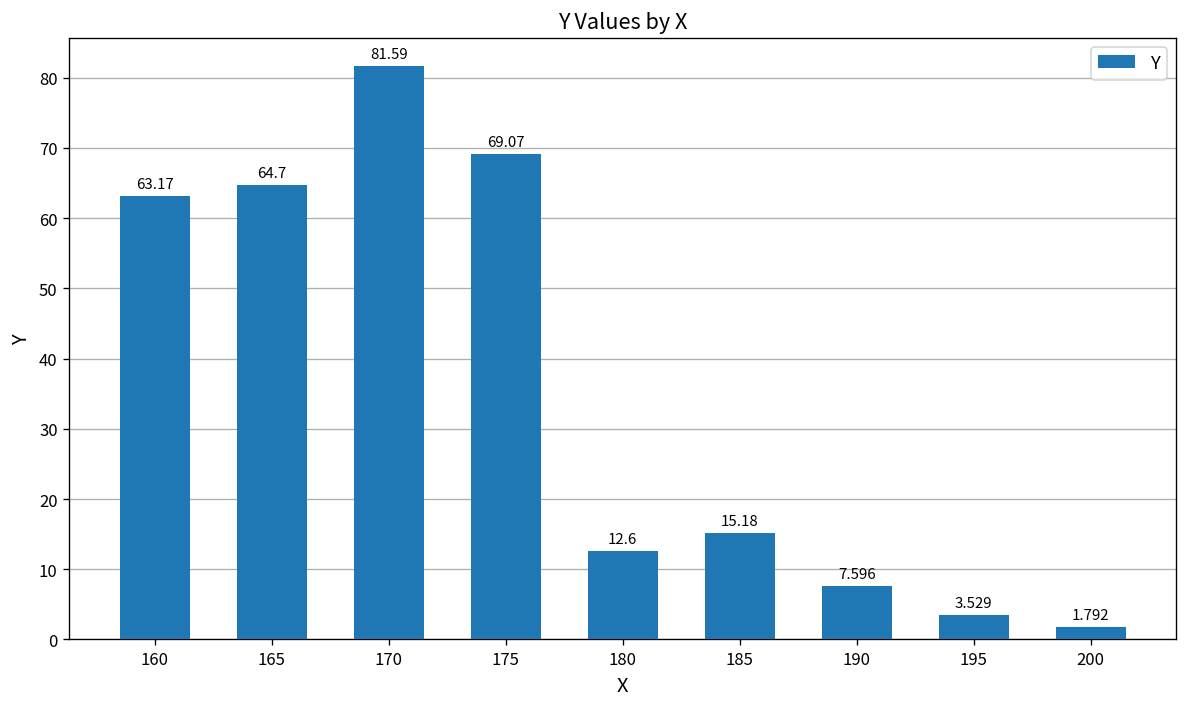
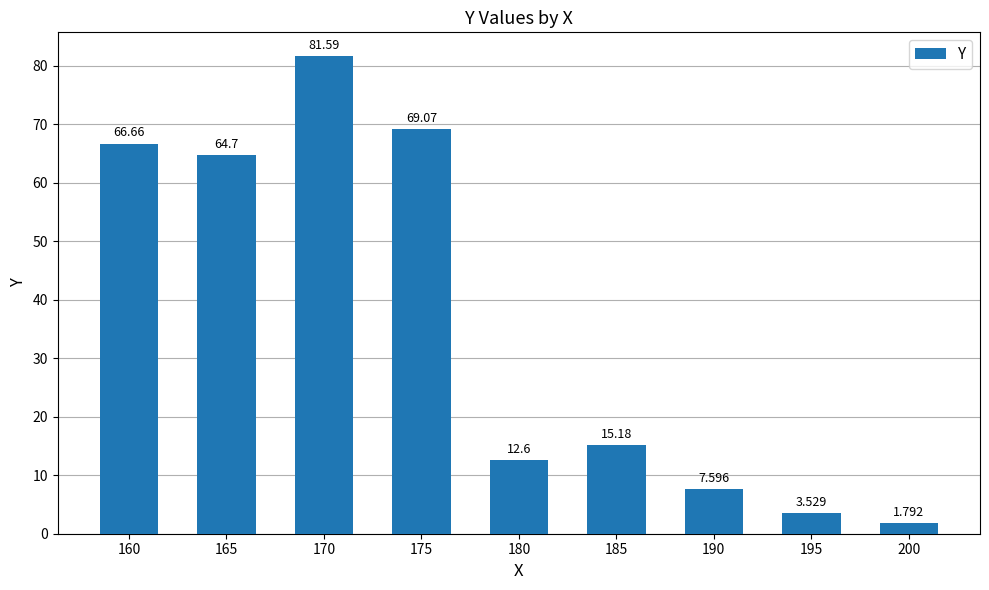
160: 63.17 -> 66.66
